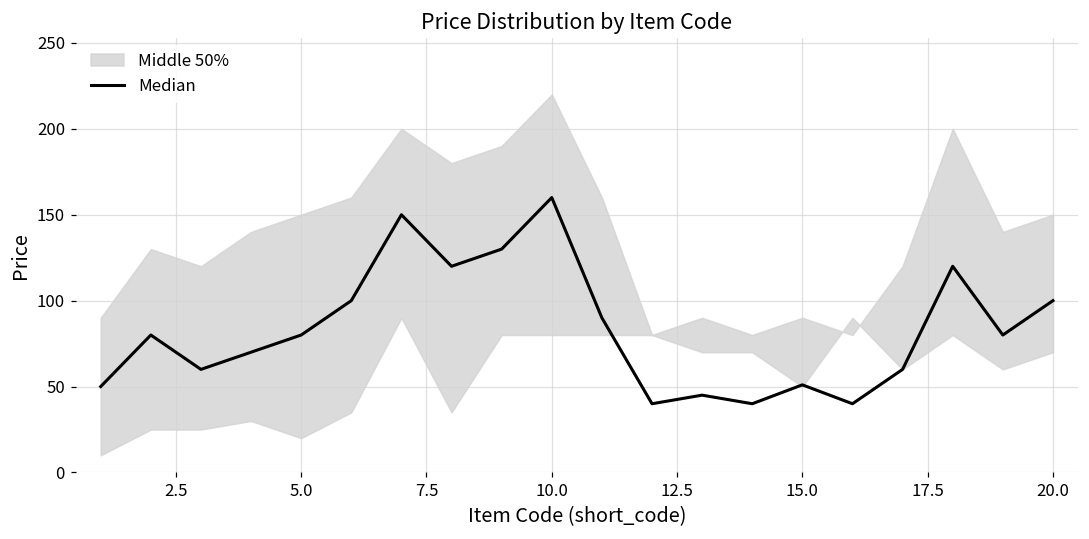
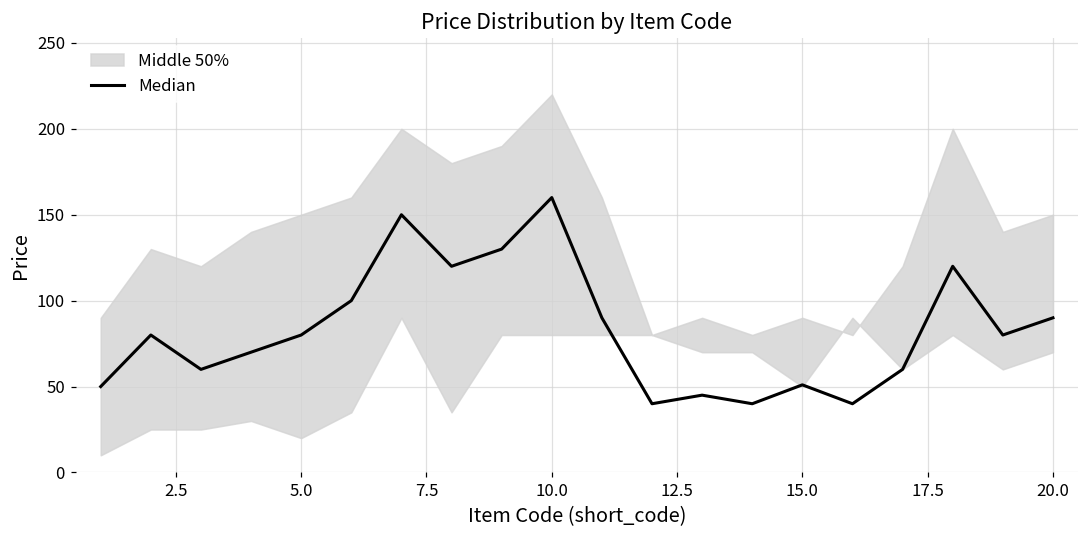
Median, 20.0: 100 -> 90
